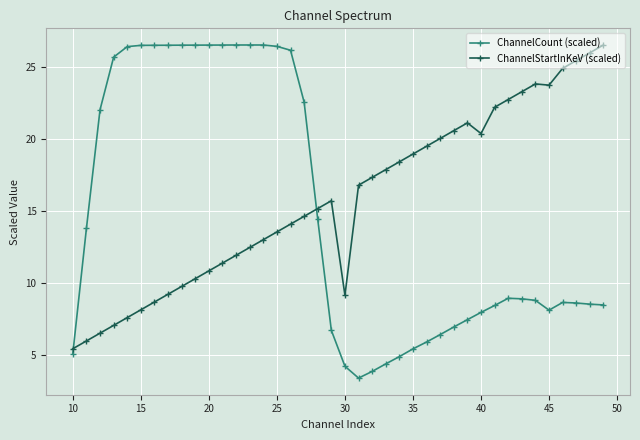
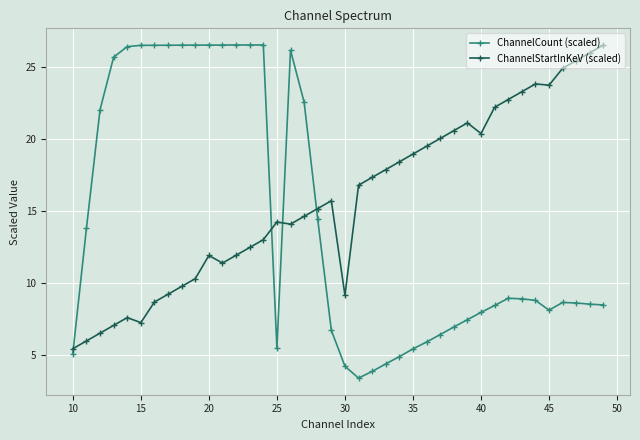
ChannelStartInKeV (scaled), 15: 8.1 -> 7.2
ChannelStartInKeV (scaled), 20: 10.8 -> 11.9
ChannelCount (scaled), 25: 26.4 -> 5.5
ChannelStartInKeV (scaled), 25: 13.5 -> 14.2
